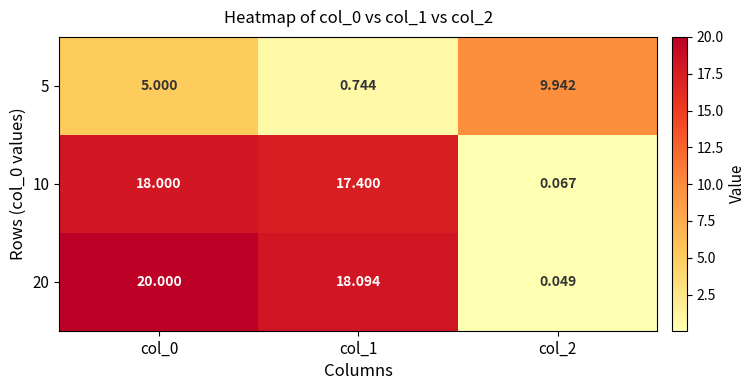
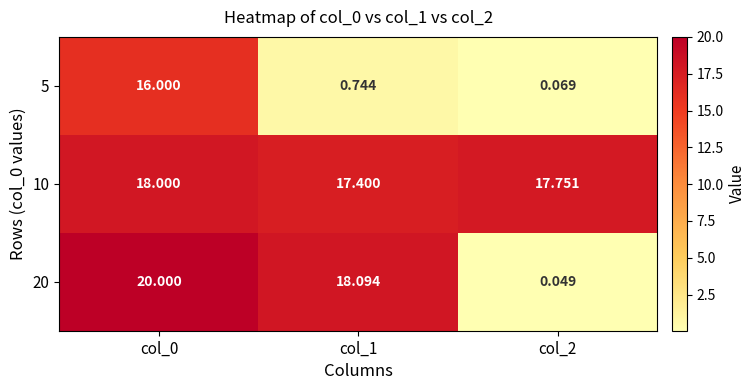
5, col_0: 5.000 -> 16.000
5, col_2: 9.942 -> 0.069
10, col_2: 0.067 -> 17.751
